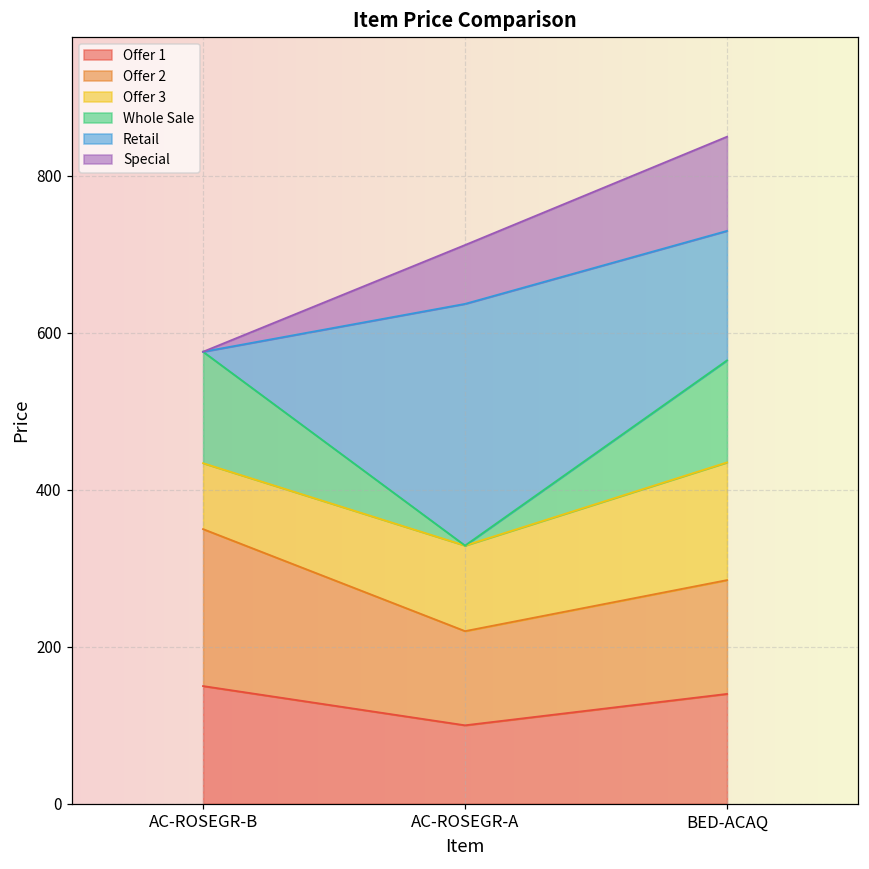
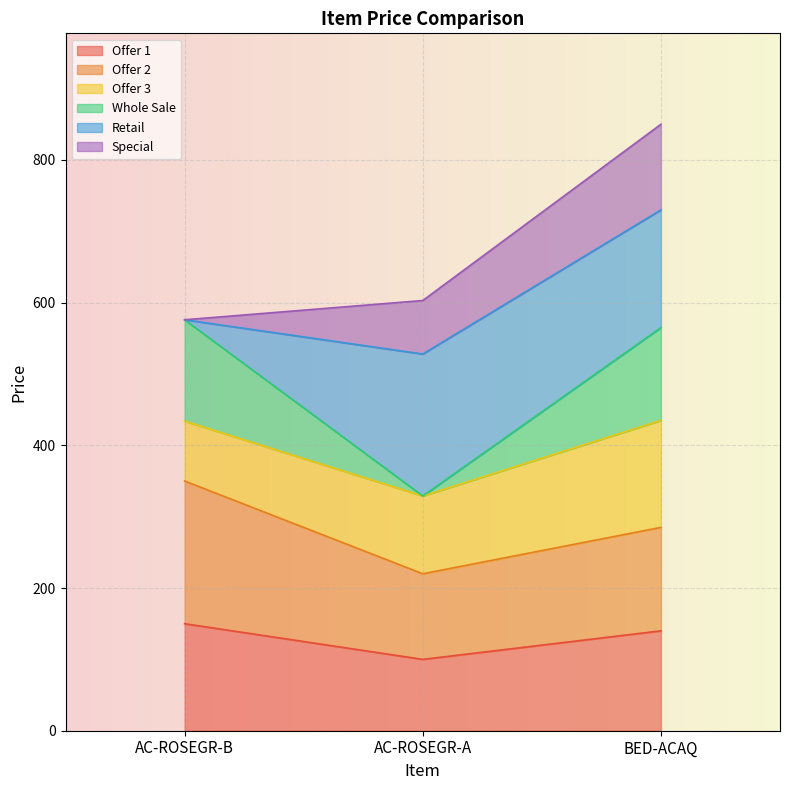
Retail, AC-ROSEGR-A: 310 -> 200
